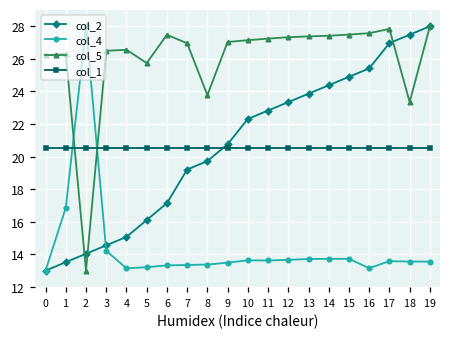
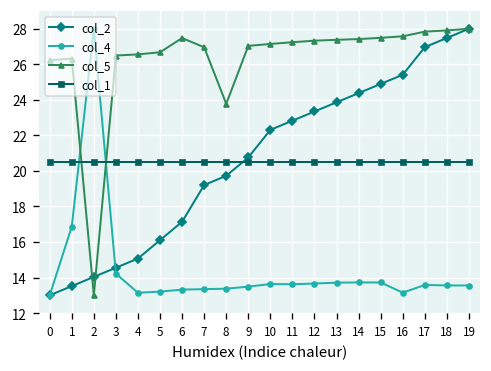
col_5, 5: 25.7 -> 26.7
col_5, 18: 23.4 -> 27.9
